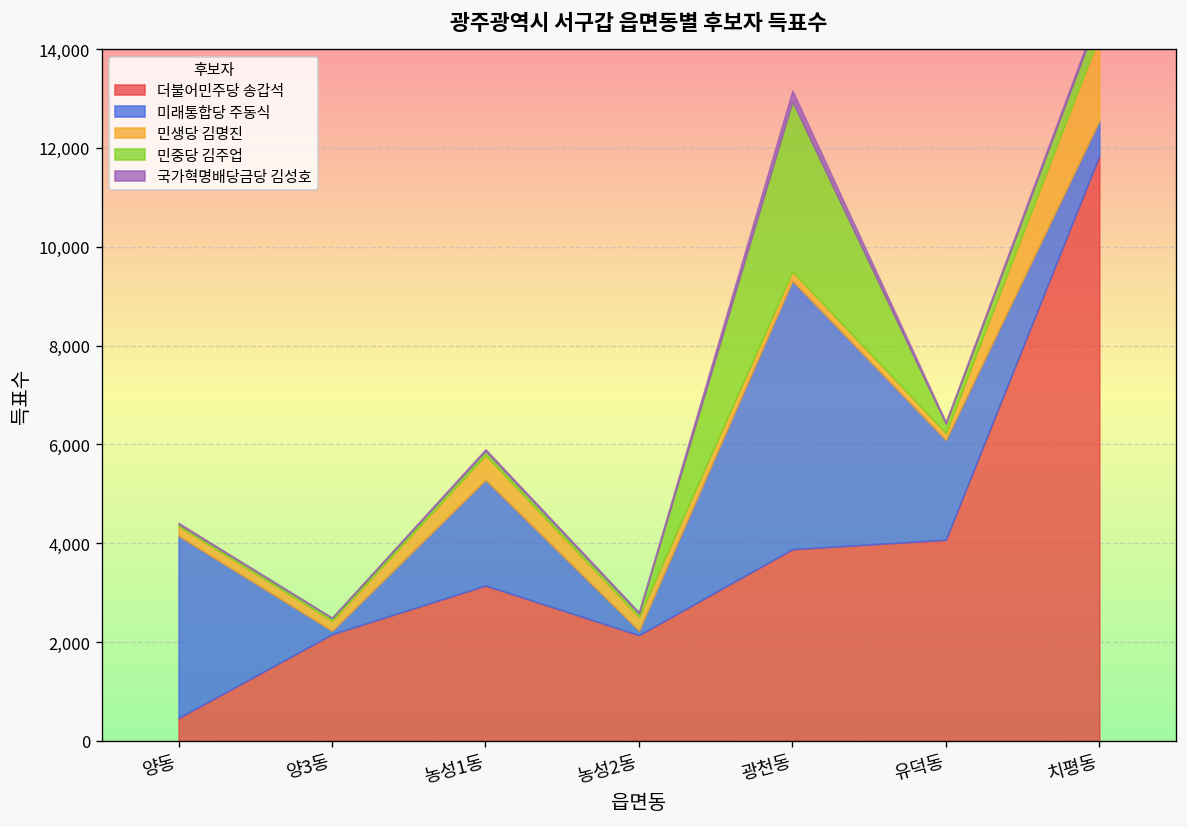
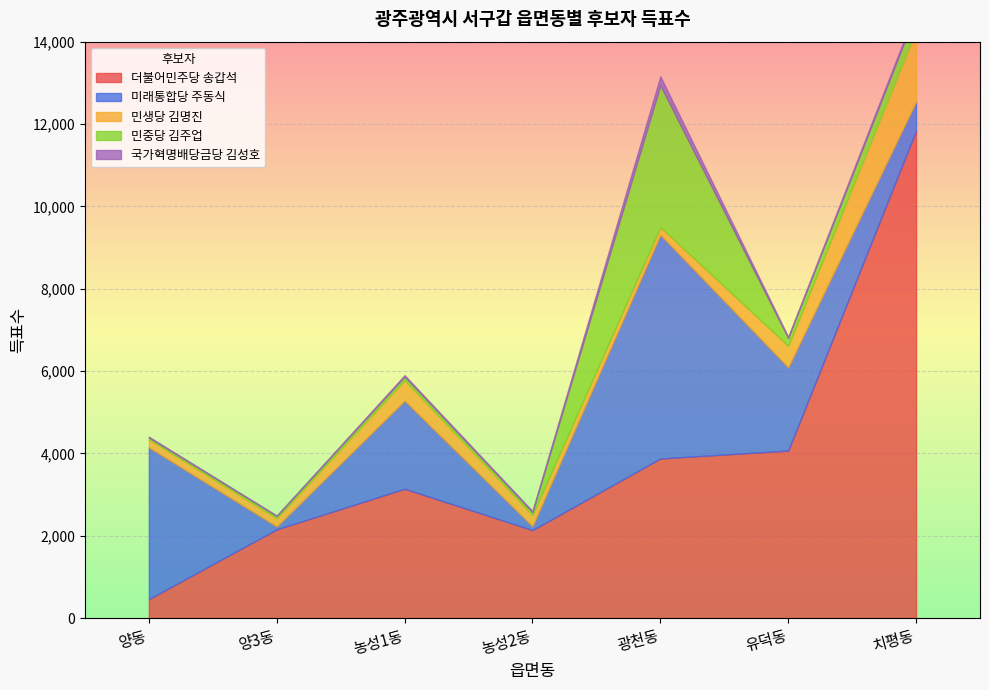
민생당 김명진, 유덕동: 100 -> 500
